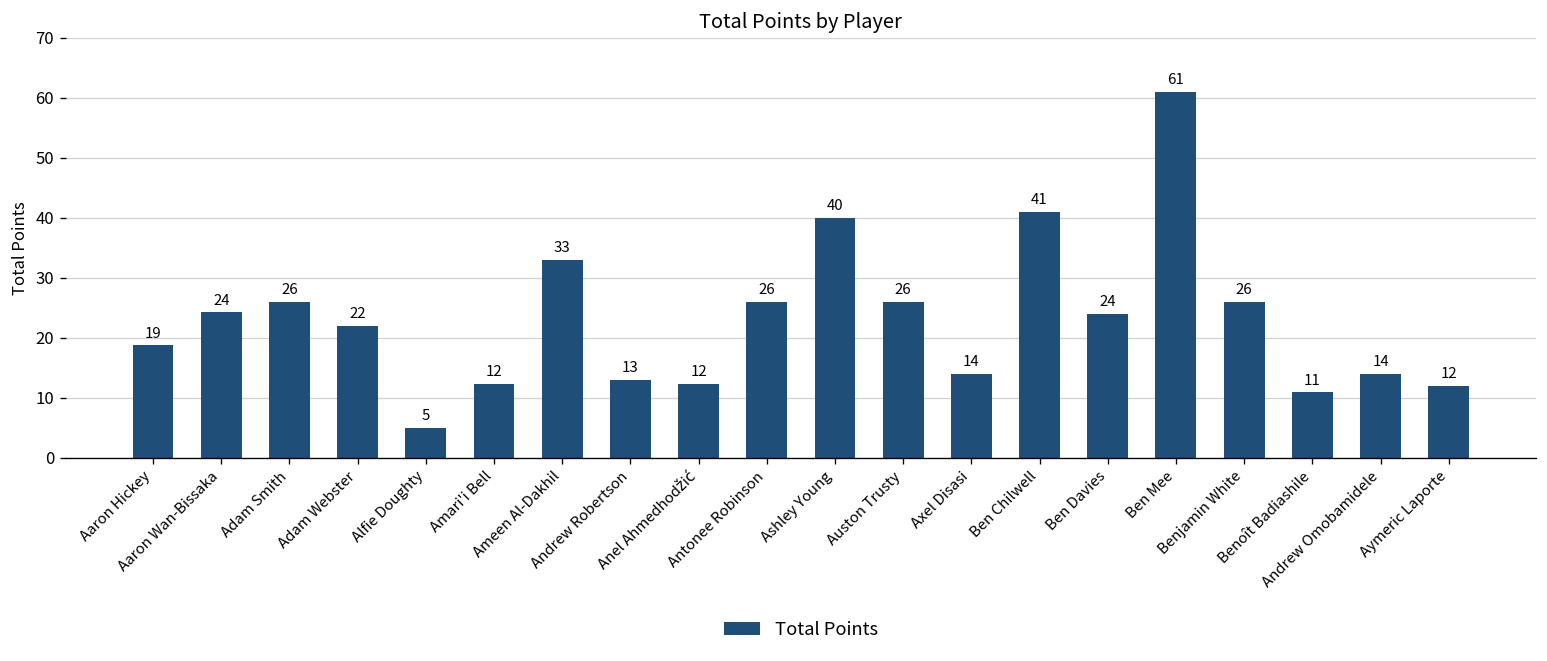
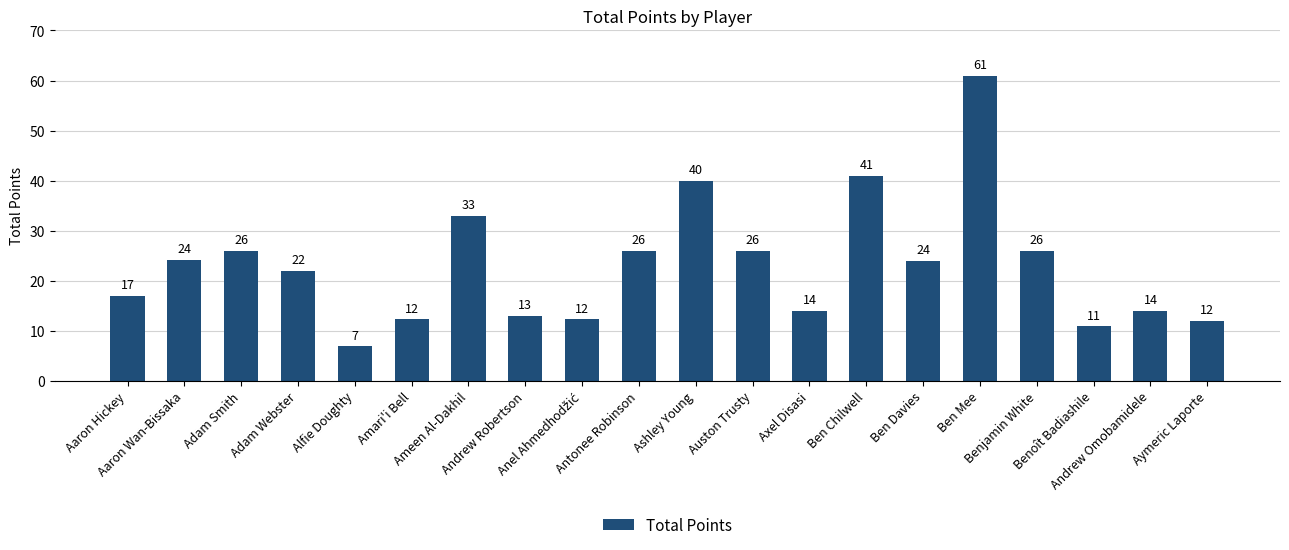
Aaron Hickey: 19 -> 17
Alfie Doughty: 5 -> 7
